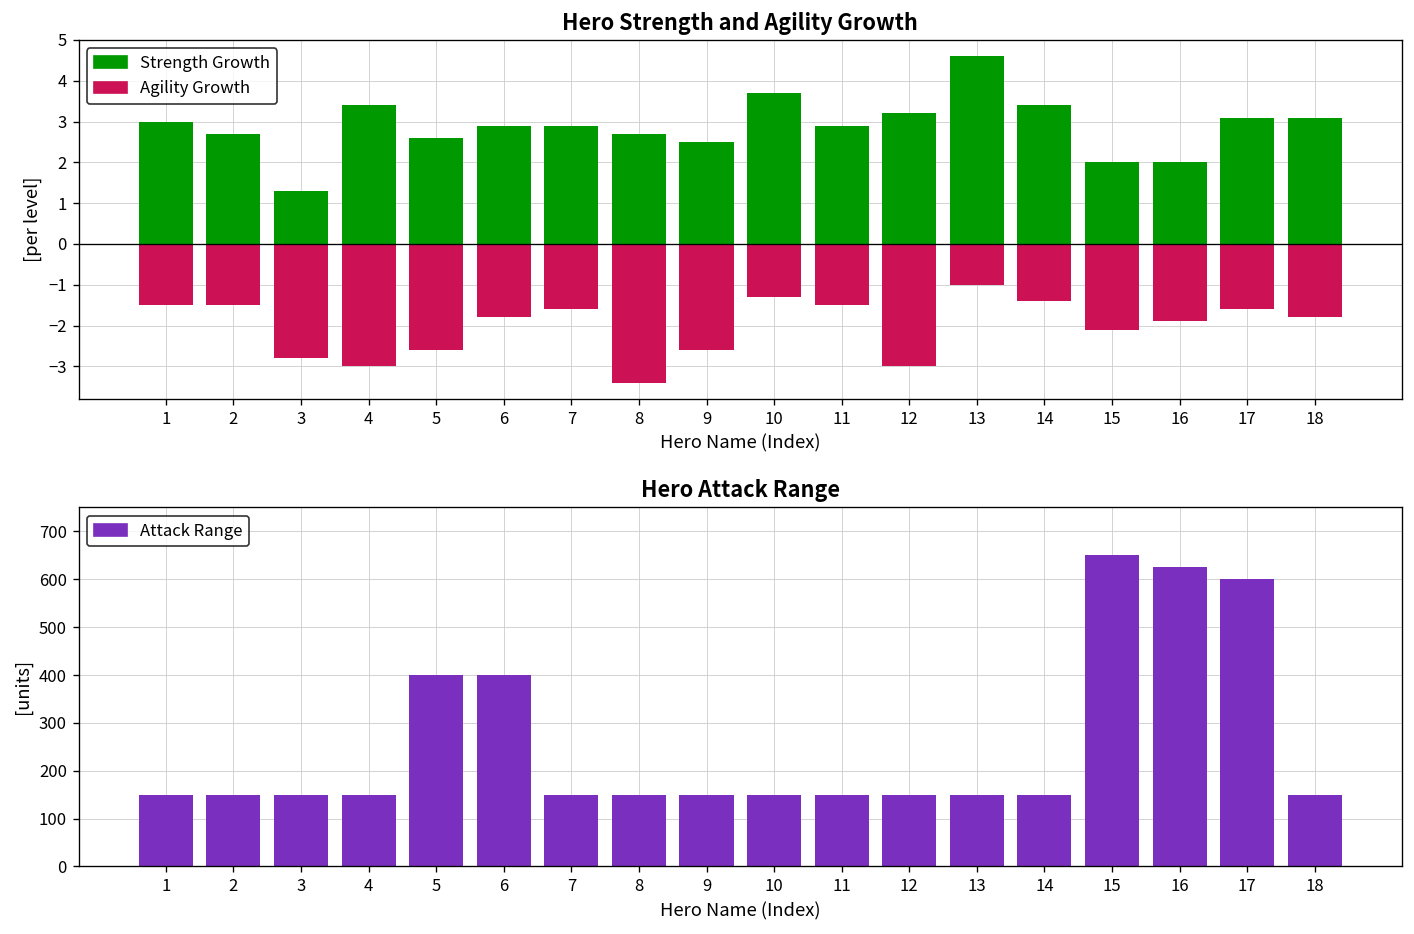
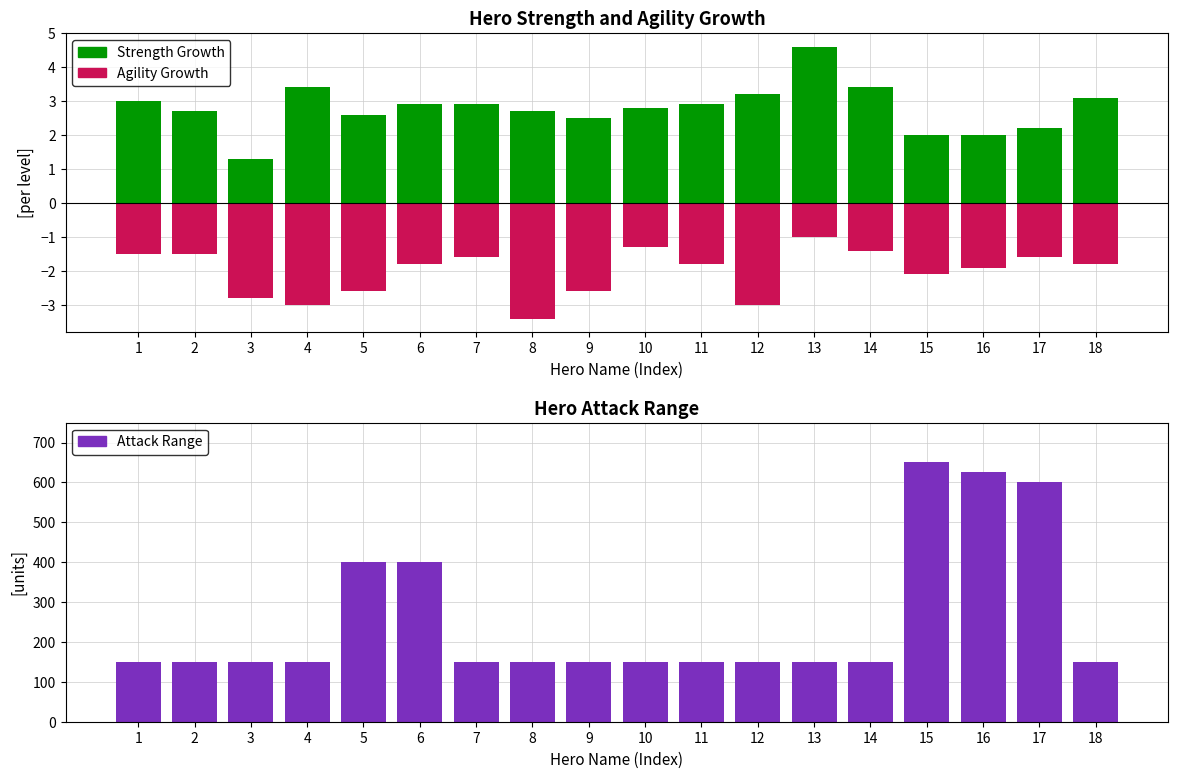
Hero Strength and Agility Growth, Strength Growth, 10: 3.7 -> 2.8
Hero Strength and Agility Growth, Agility Growth, 11: -1.5 -> -1.8
Hero Strength and Agility Growth, Strength Growth, 17: 3.1 -> 2.2
